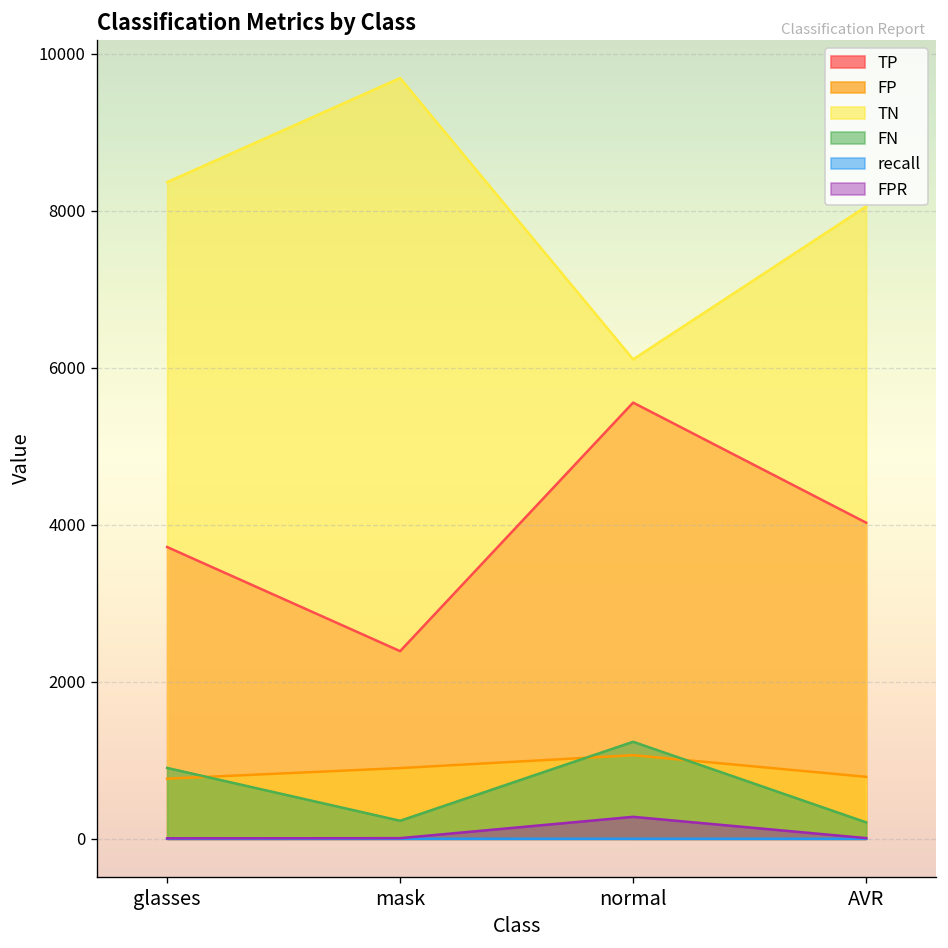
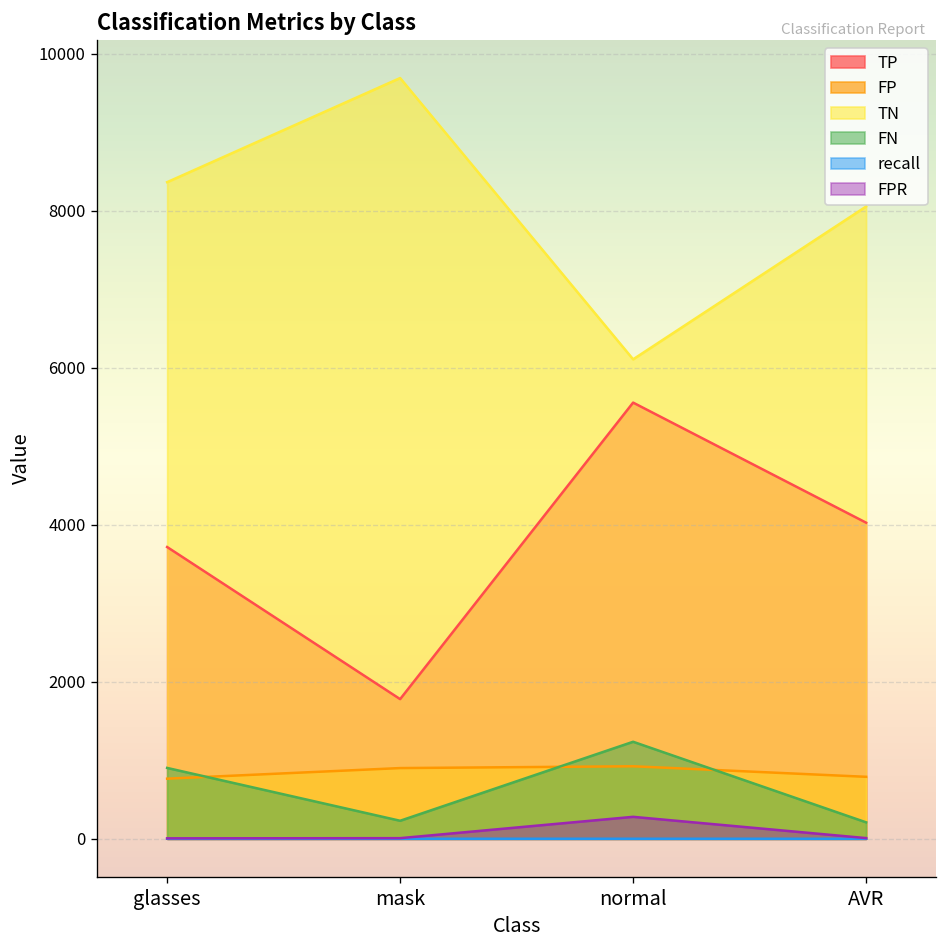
TP, mask: 2400 -> 1800
FP, normal: 1100 -> 900
